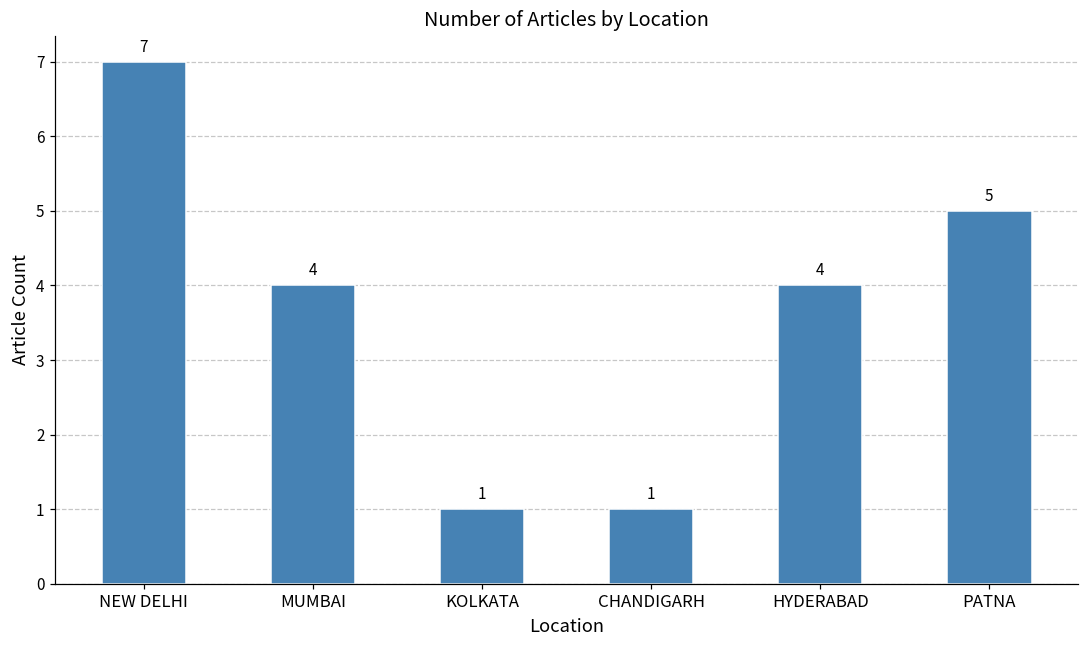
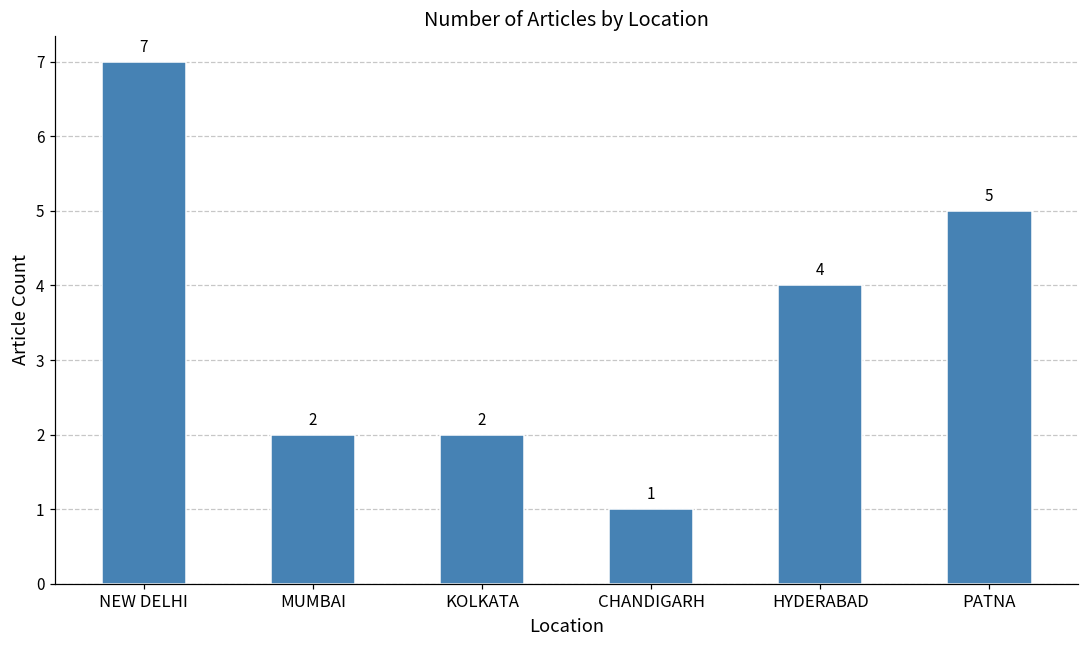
MUMBAI: 4 -> 2
KOLKATA: 1 -> 2
